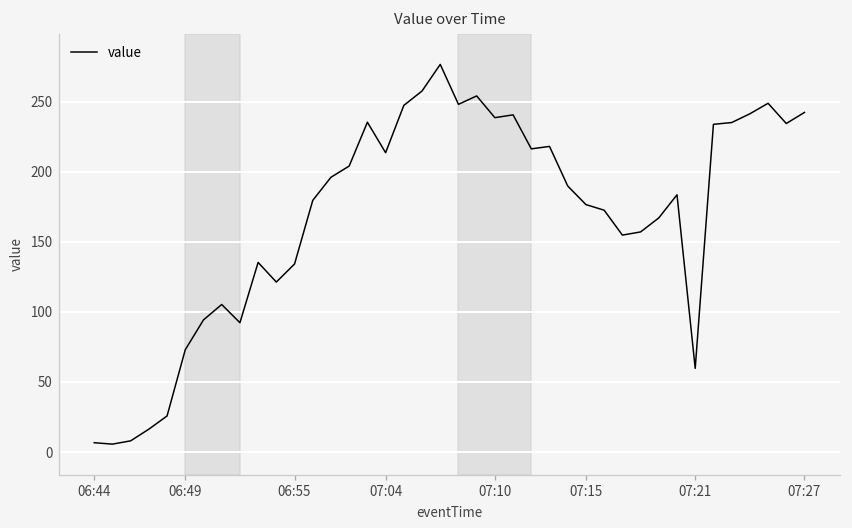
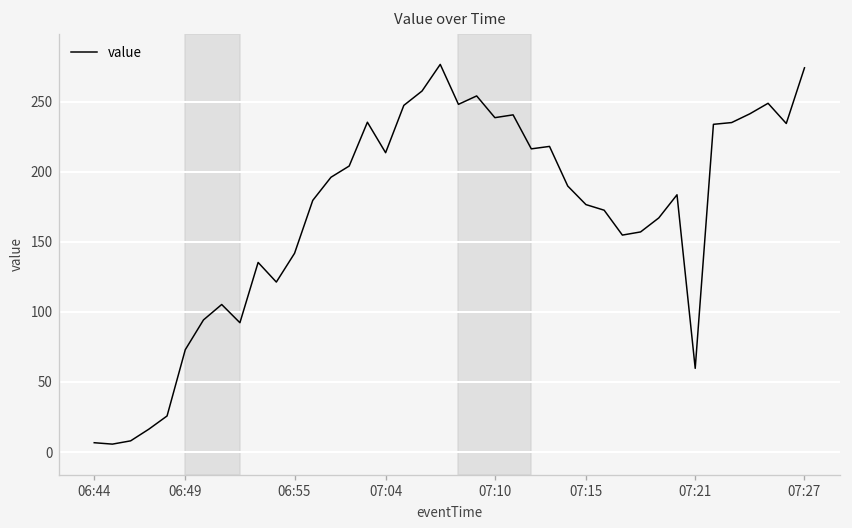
06:55: 134 -> 142
07:27: 242 -> 274
